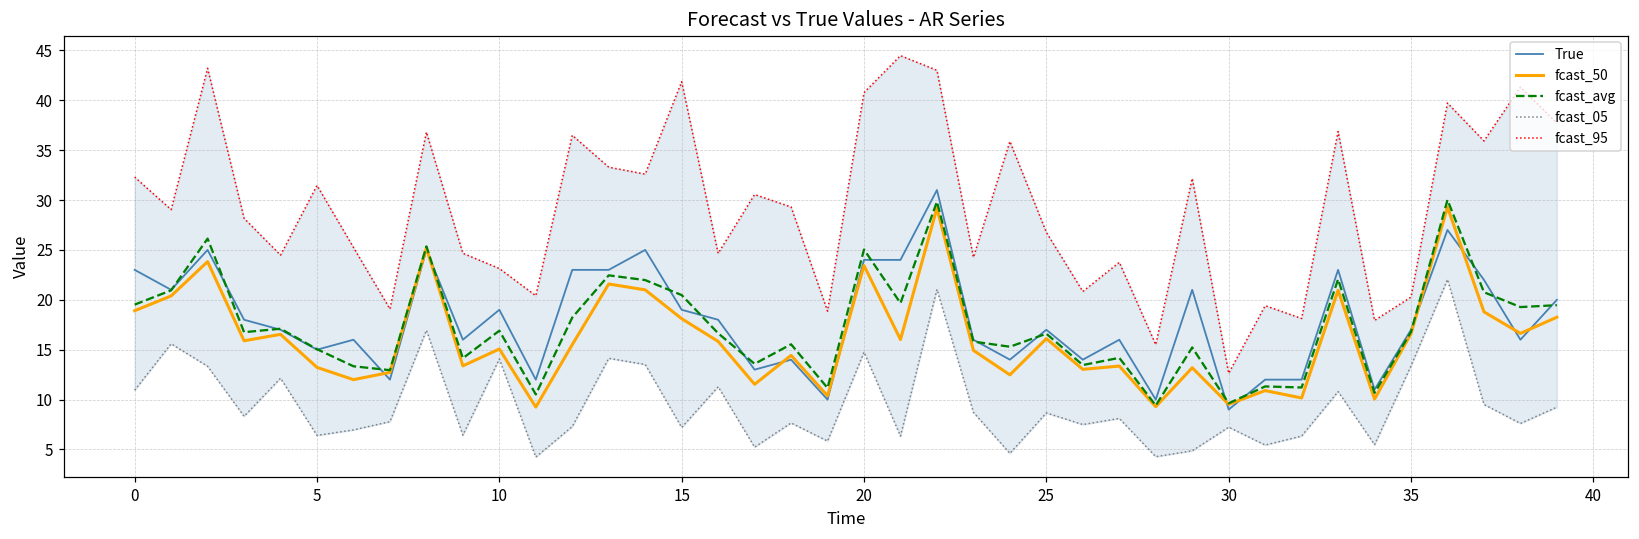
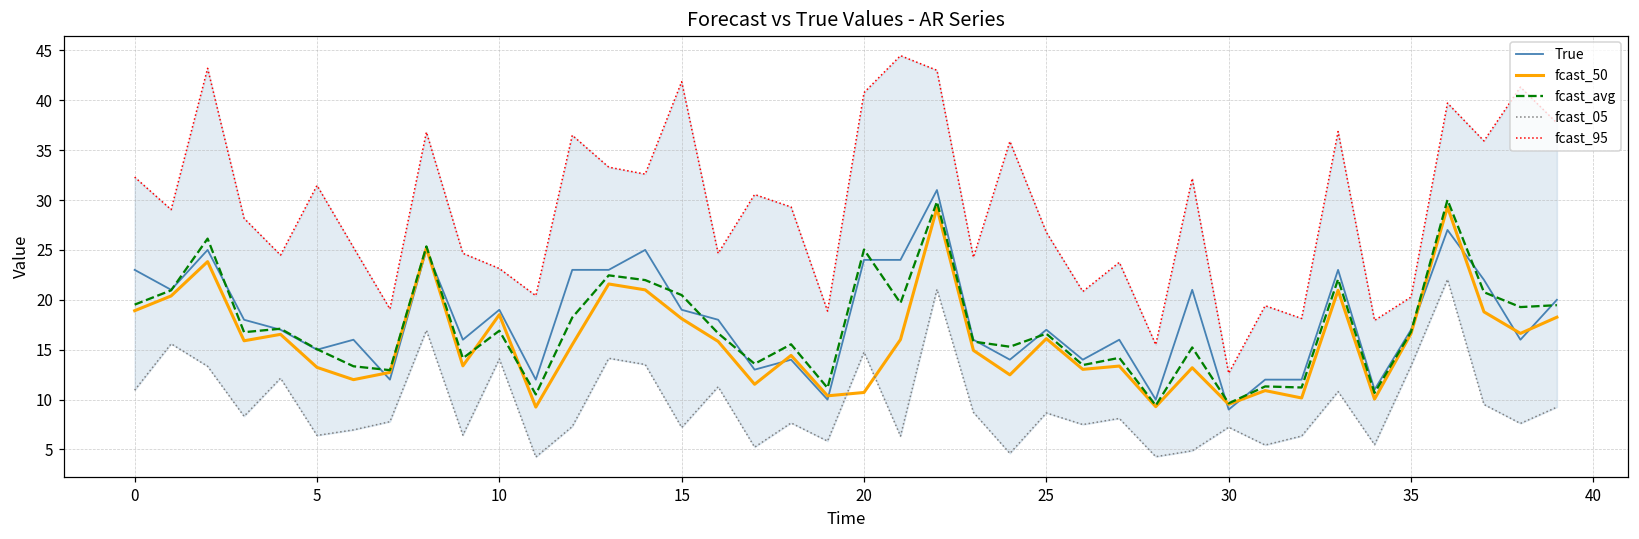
fcast_50, 10: 15 -> 19
fcast_50, 20: 23 -> 11
